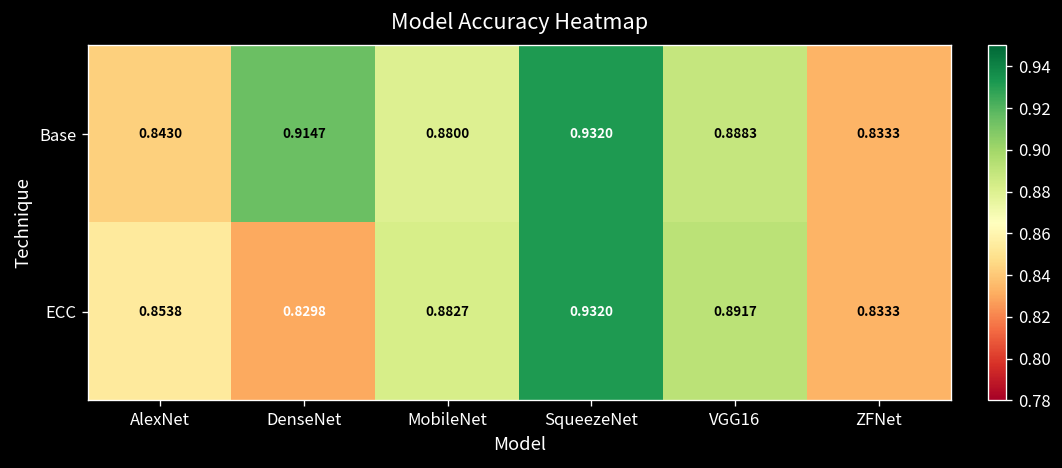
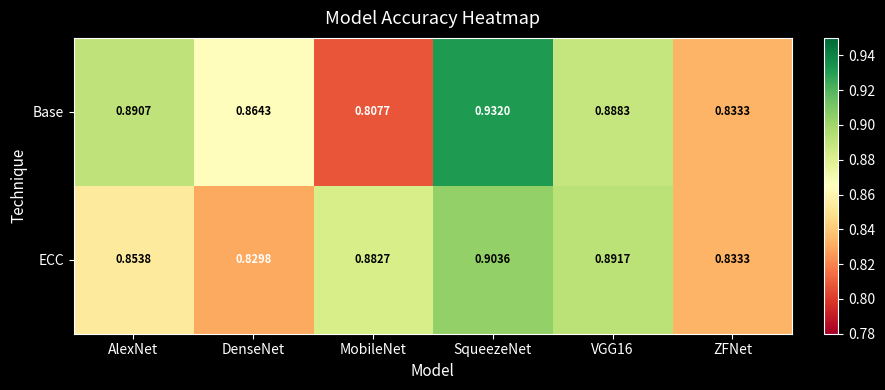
Base, AlexNet: 0.8430 -> 0.8907
Base, DenseNet: 0.9147 -> 0.8643
Base, MobileNet: 0.8800 -> 0.8077
ECC, SqueezeNet: 0.9320 -> 0.9036
